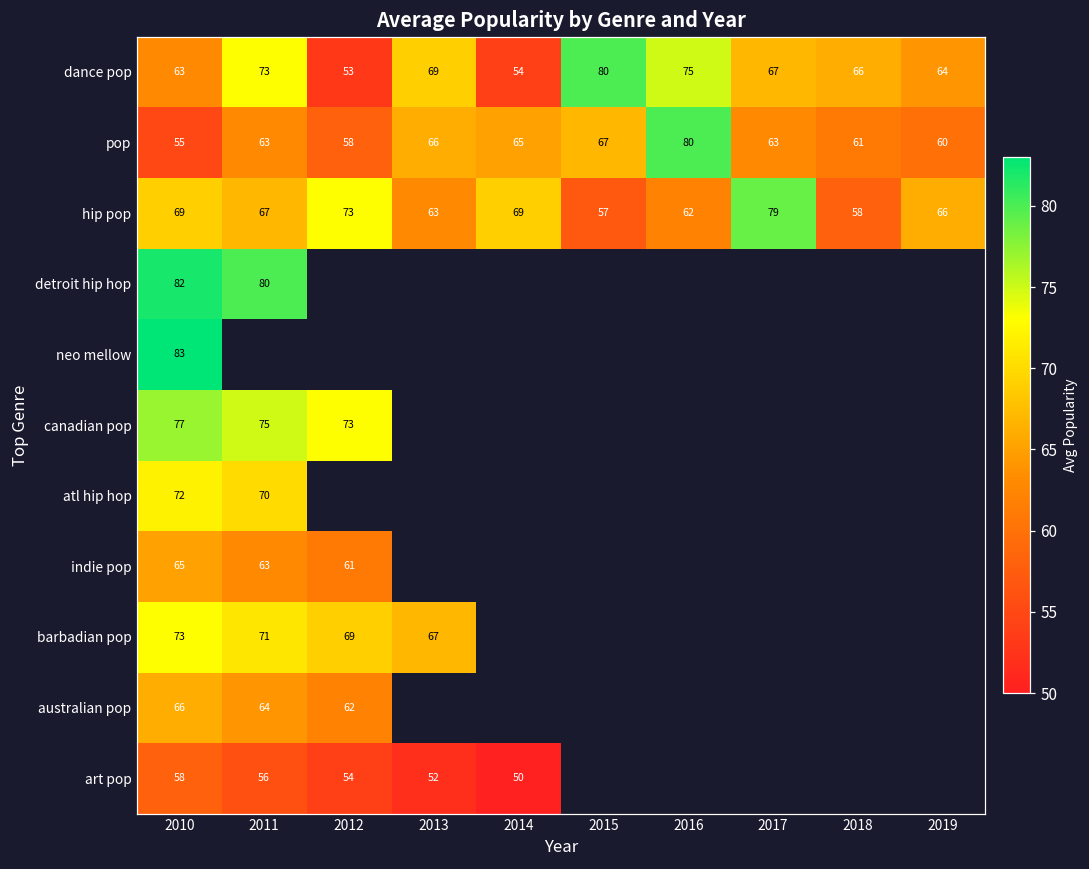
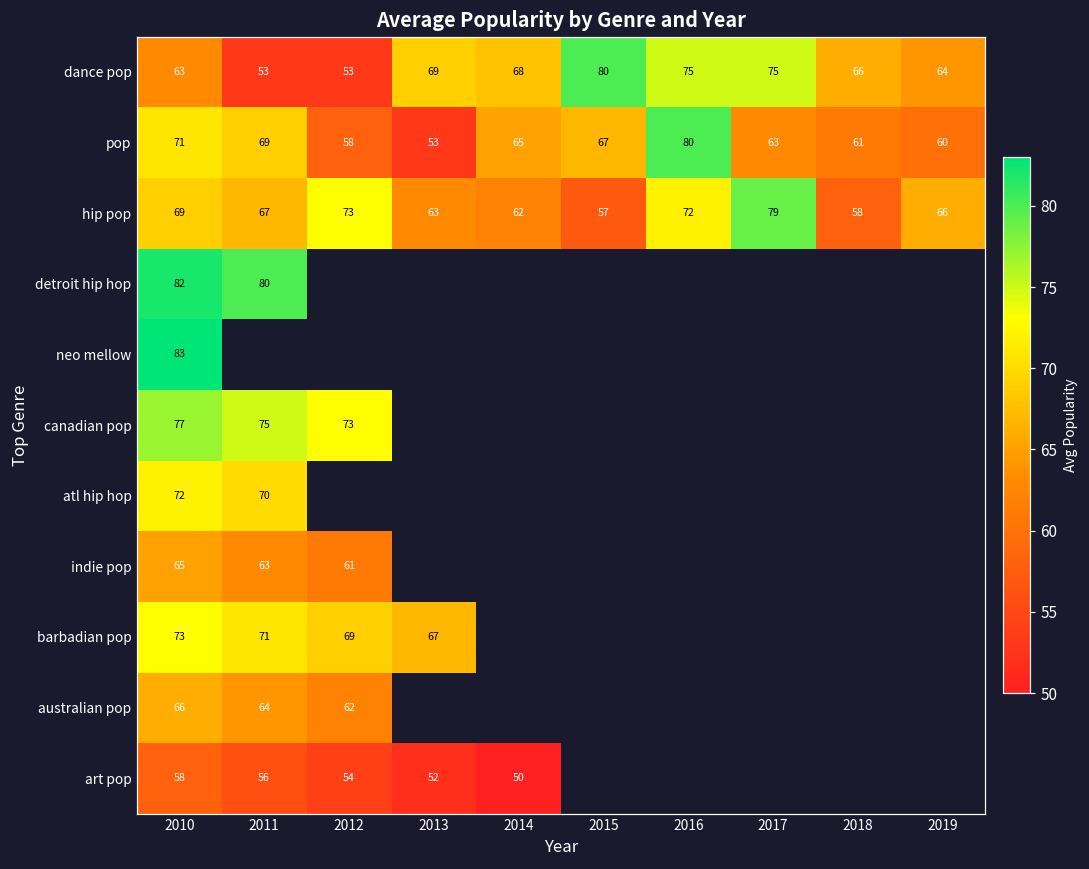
dance pop, 2011: 73 -> 53
dance pop, 2014: 54 -> 68
dance pop, 2017: 67 -> 75
pop, 2010: 55 -> 71
pop, 2011: 63 -> 69
pop, 2013: 66 -> 53
hip pop, 2014: 69 -> 62
hip pop, 2016: 62 -> 72
